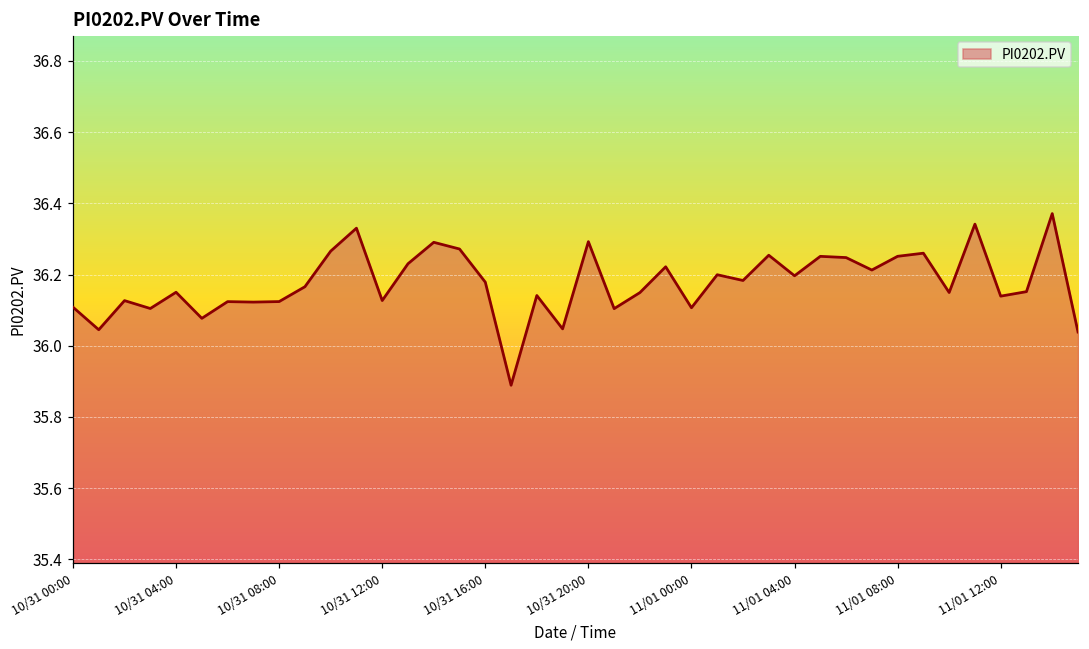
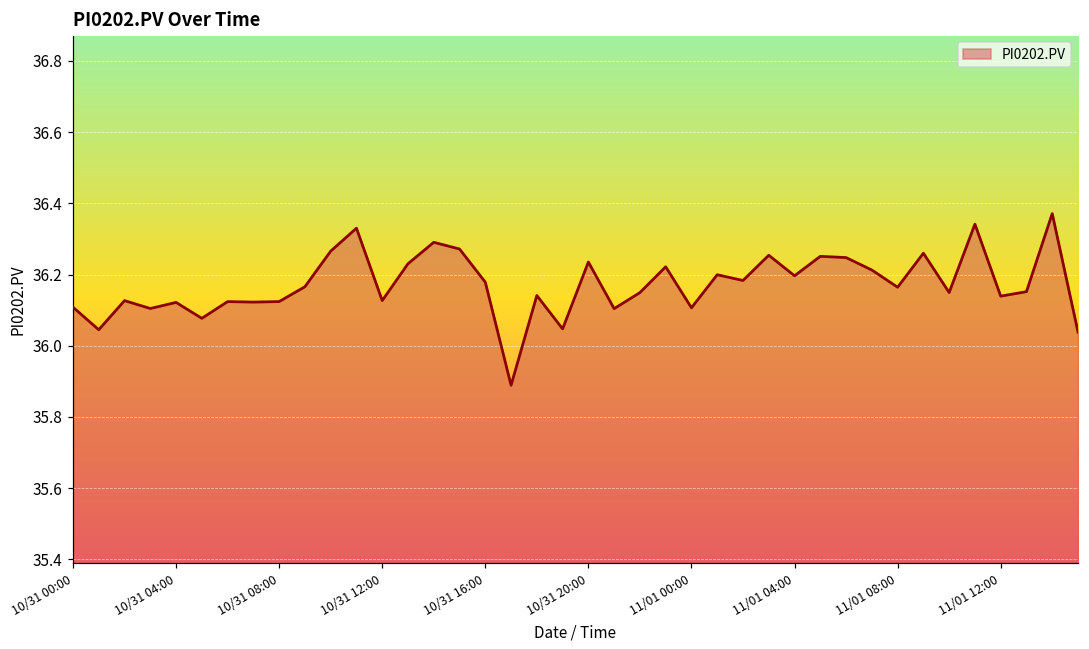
10/31 04:00: 36.15 -> 36.12
10/31 20:00: 36.29 -> 36.24
11/01 08:00: 36.25 -> 36.16
